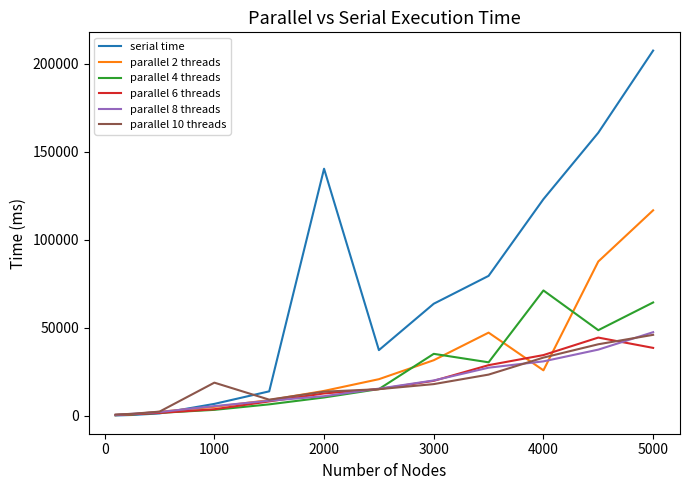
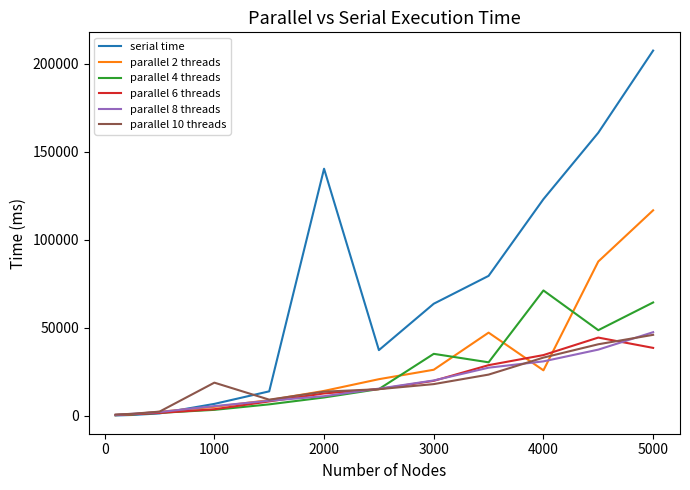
parallel 2 threads, 3000: 32000 -> 26000
